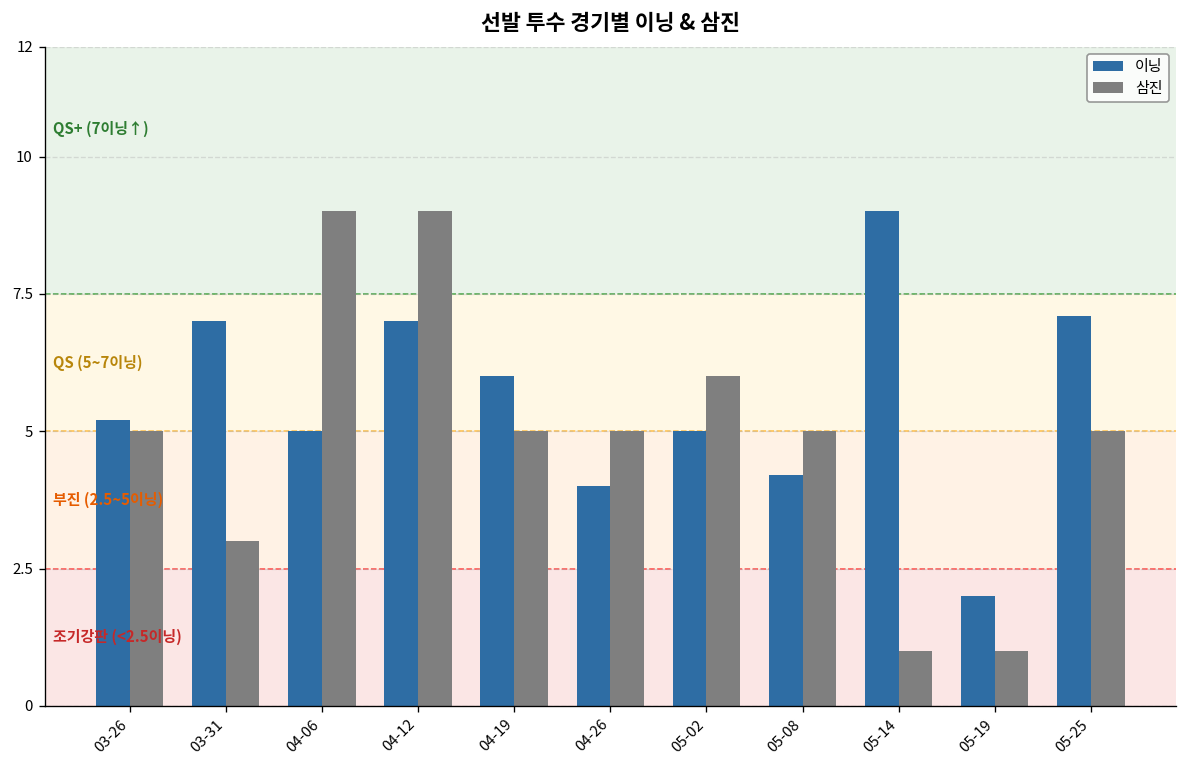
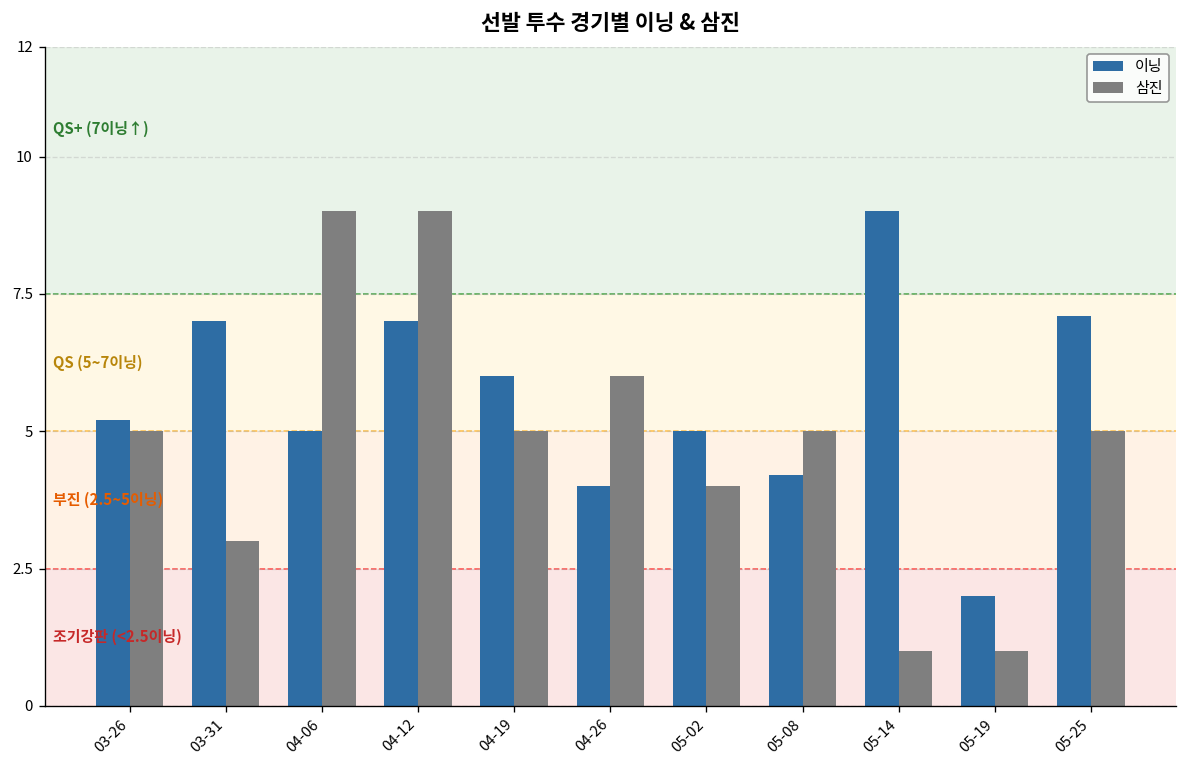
삼진, 04-26: 5 -> 6
삼진, 05-02: 6 -> 4
